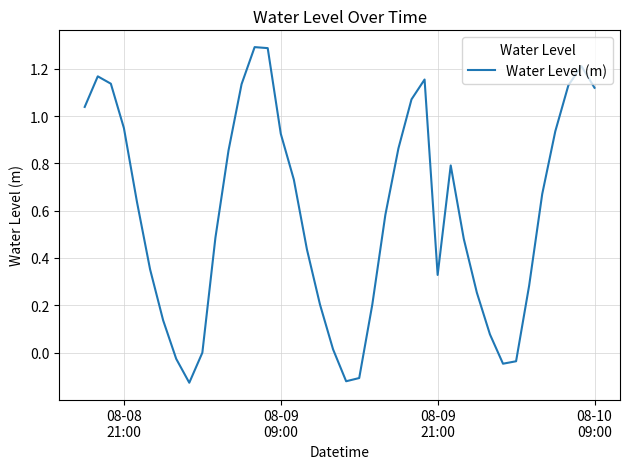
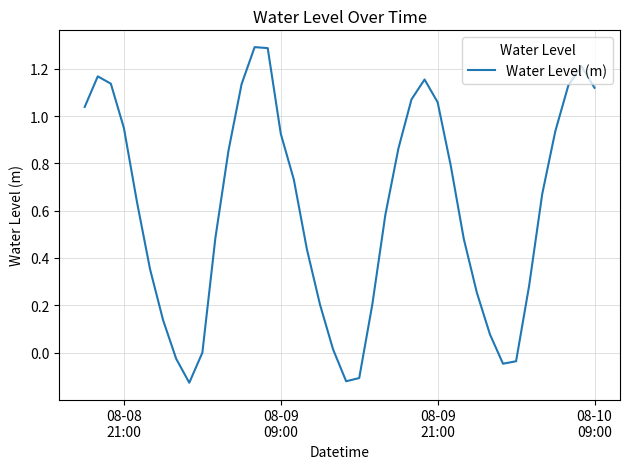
08-09 21:00: 0.33 -> 1.06
